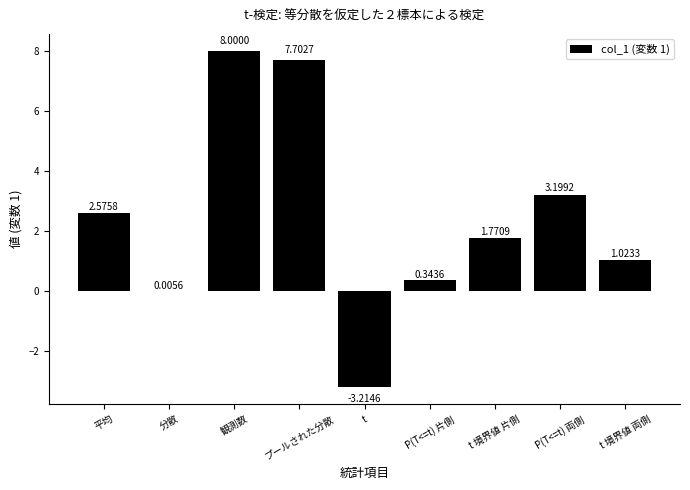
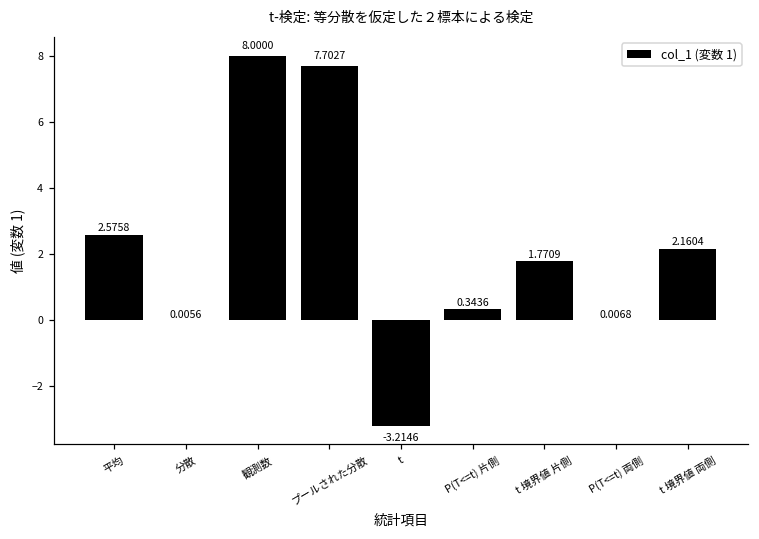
P(T<=t) 両側: 3.1992 -> 0.0068
t 境界値 両側: 1.0233 -> 2.1604
